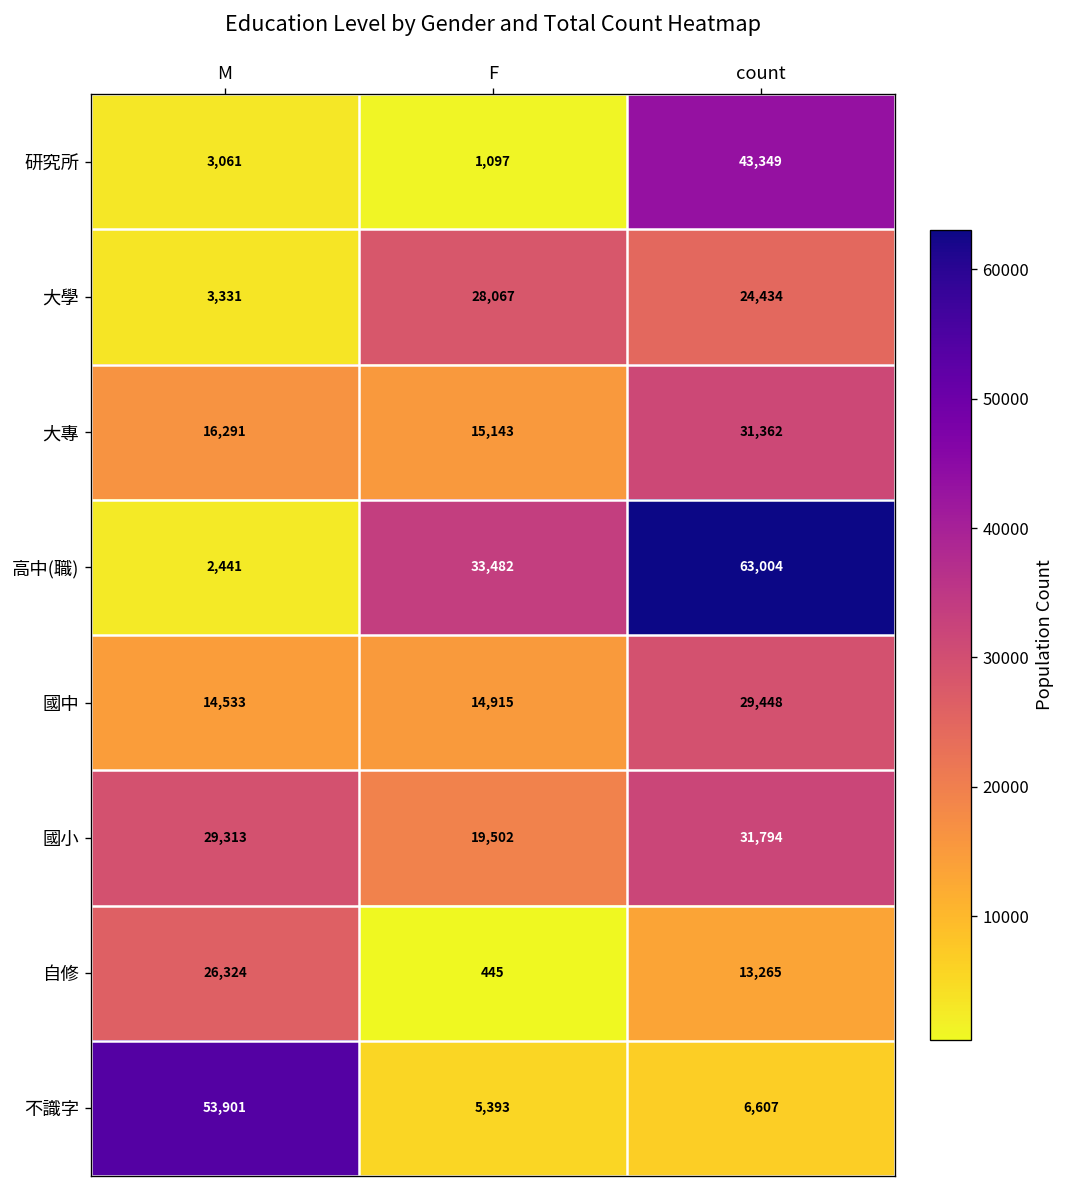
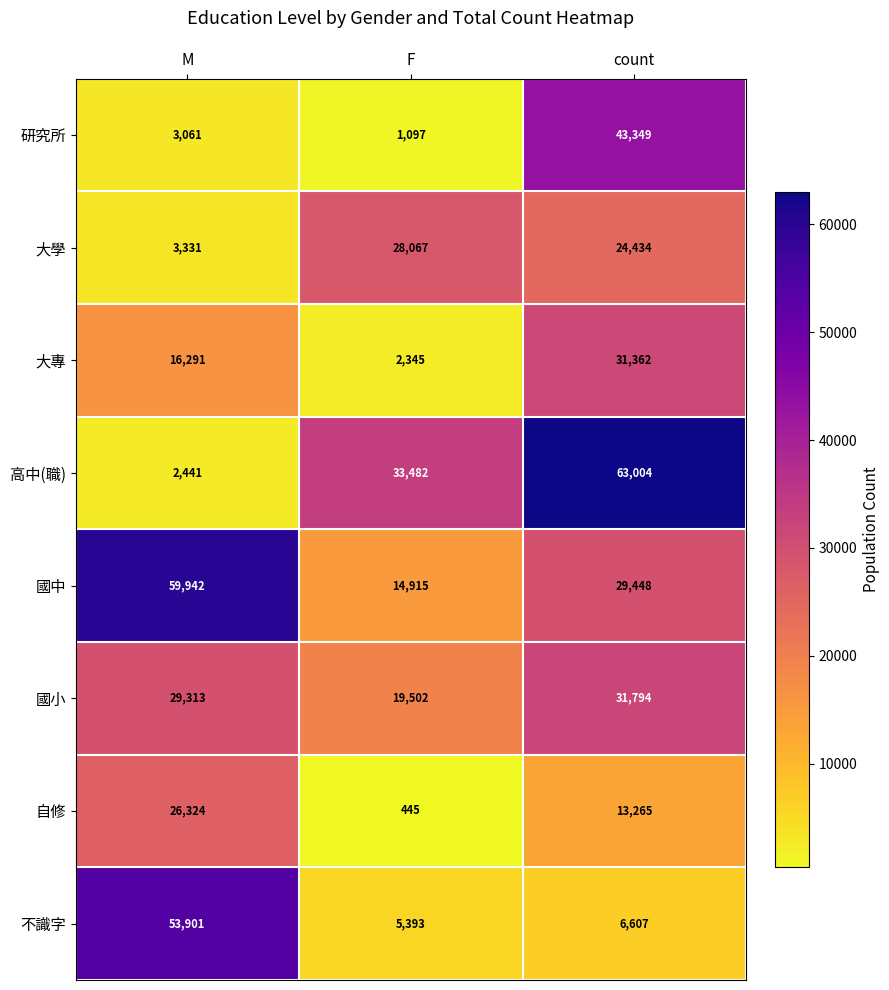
大專, F: 15,143 -> 2,345
國中, M: 14,533 -> 59,942
